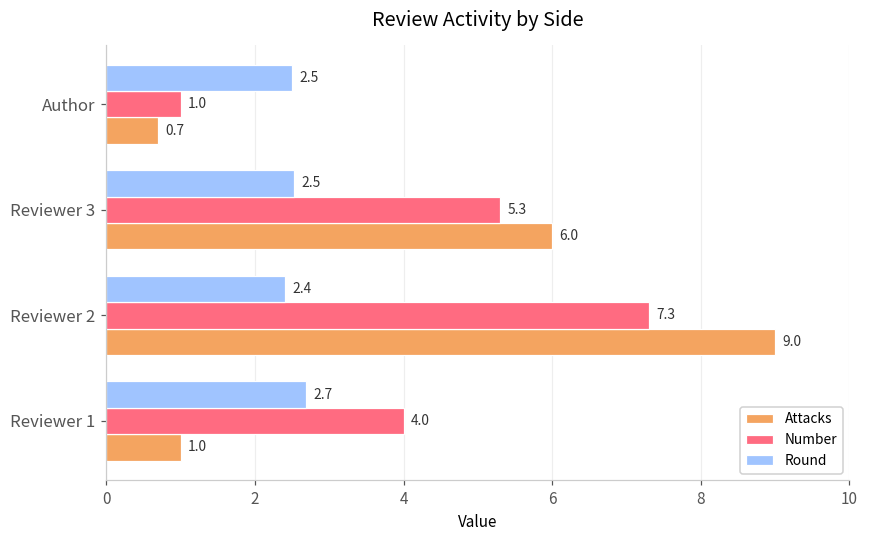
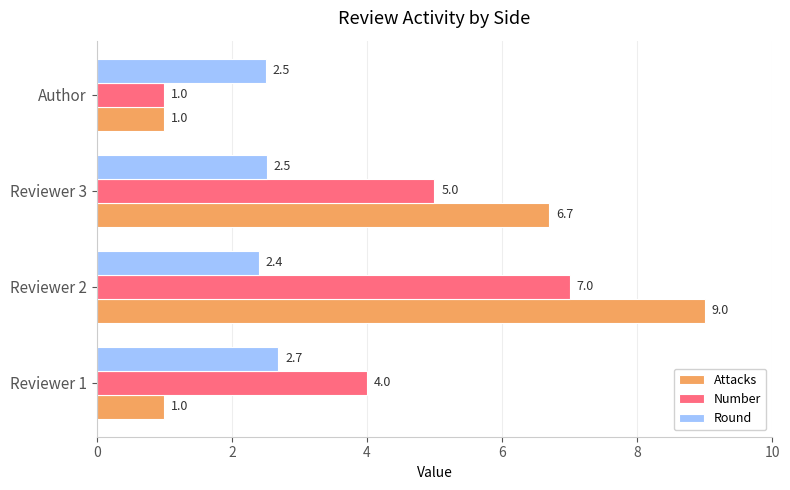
Attacks, Author: 0.7 -> 1.0
Number, Reviewer 3: 5.3 -> 5.0
Attacks, Reviewer 3: 6.0 -> 6.7
Number, Reviewer 2: 7.3 -> 7.0
